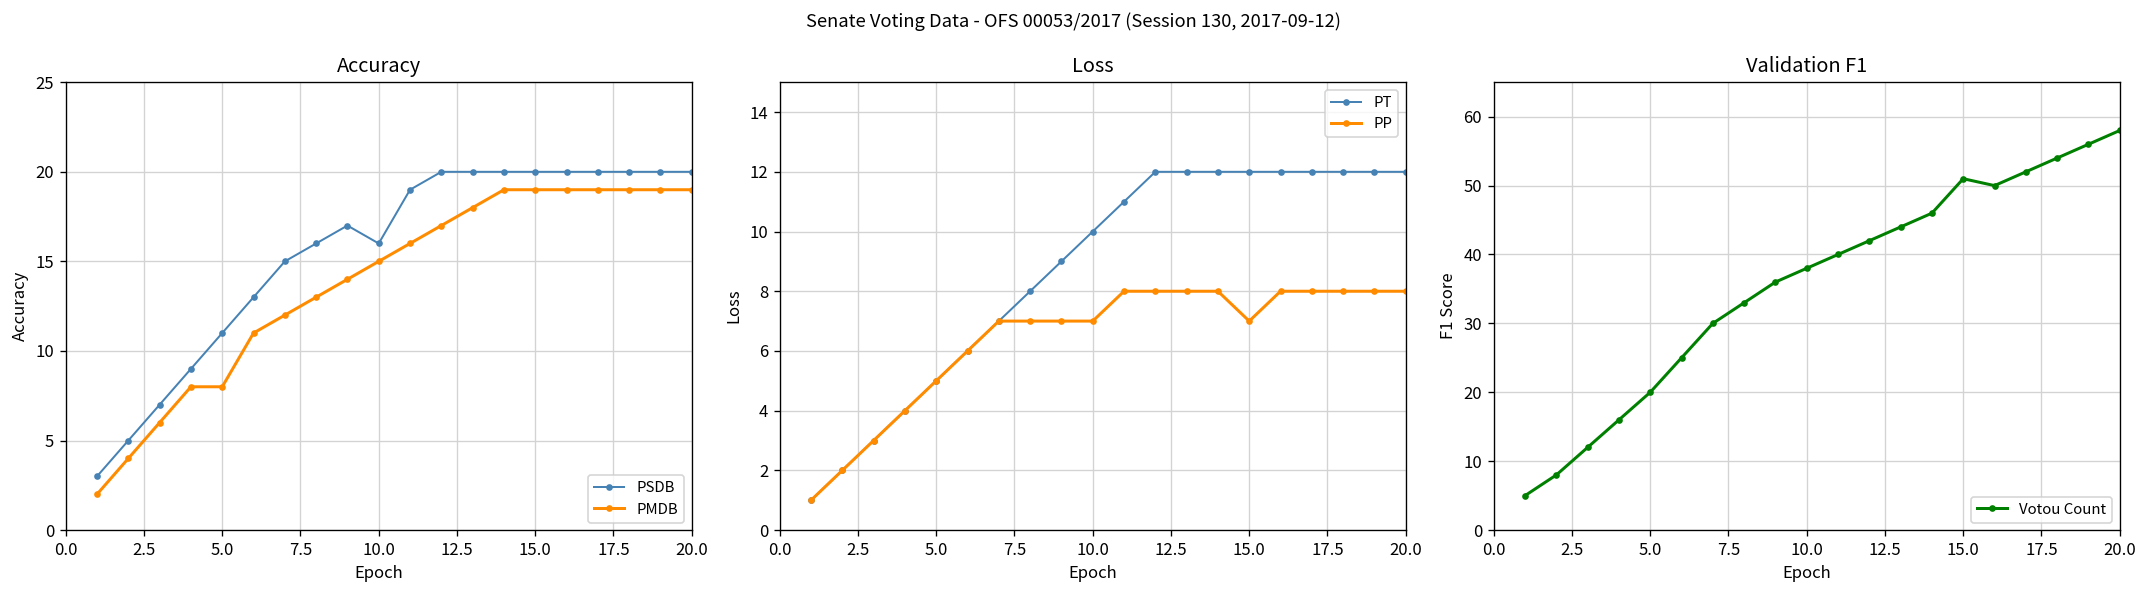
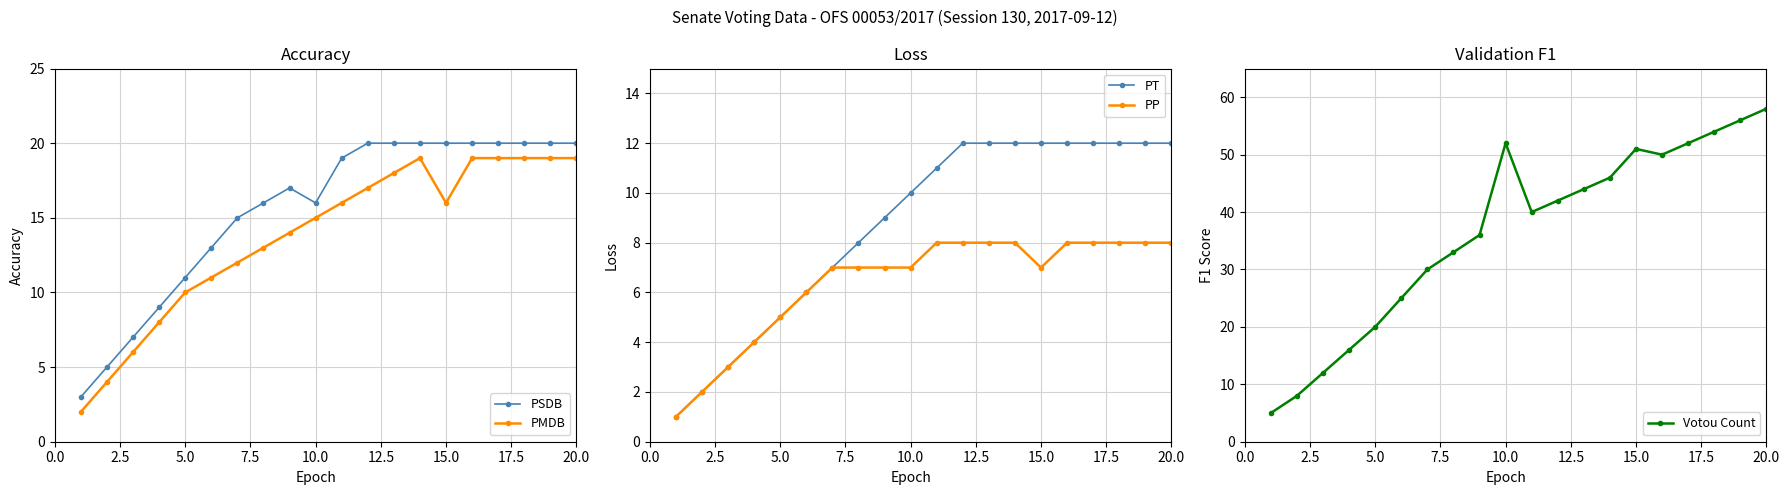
Accuracy, PMDB, 5.0: 8 -> 10
Accuracy, PMDB, 15.0: 19 -> 16
Validation F1, 10.0: 38 -> 52
